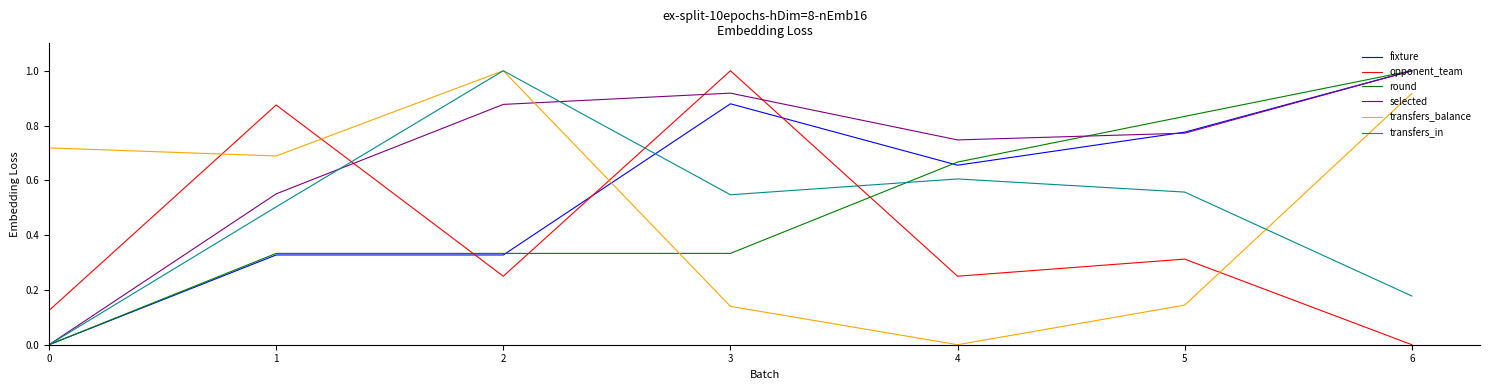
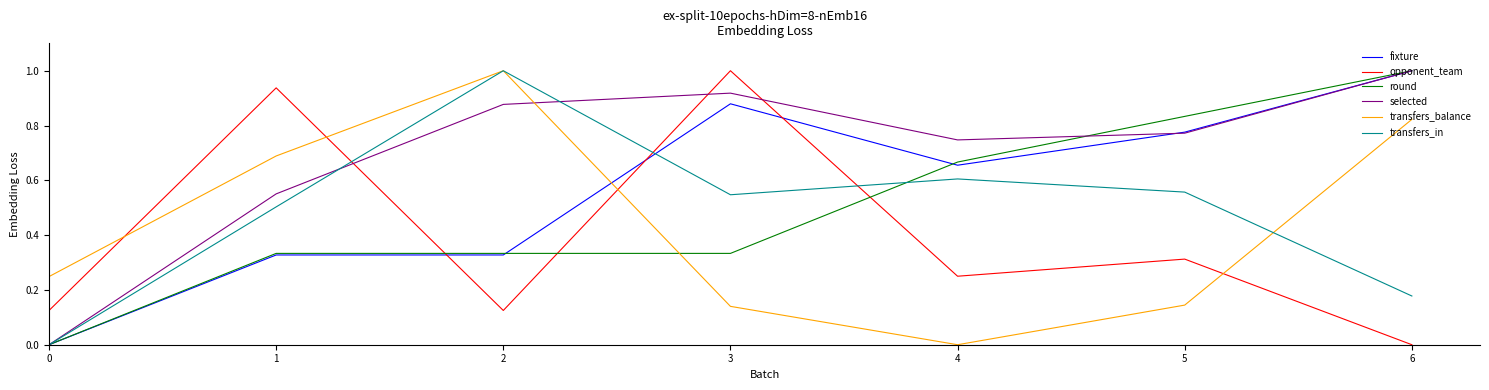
transfers_balance, 0: 0.72 -> 0.25
opponent_team, 1: 0.88 -> 0.94
opponent_team, 2: 0.25 -> 0.13
transfers_balance, 6: 0.92 -> 0.82
